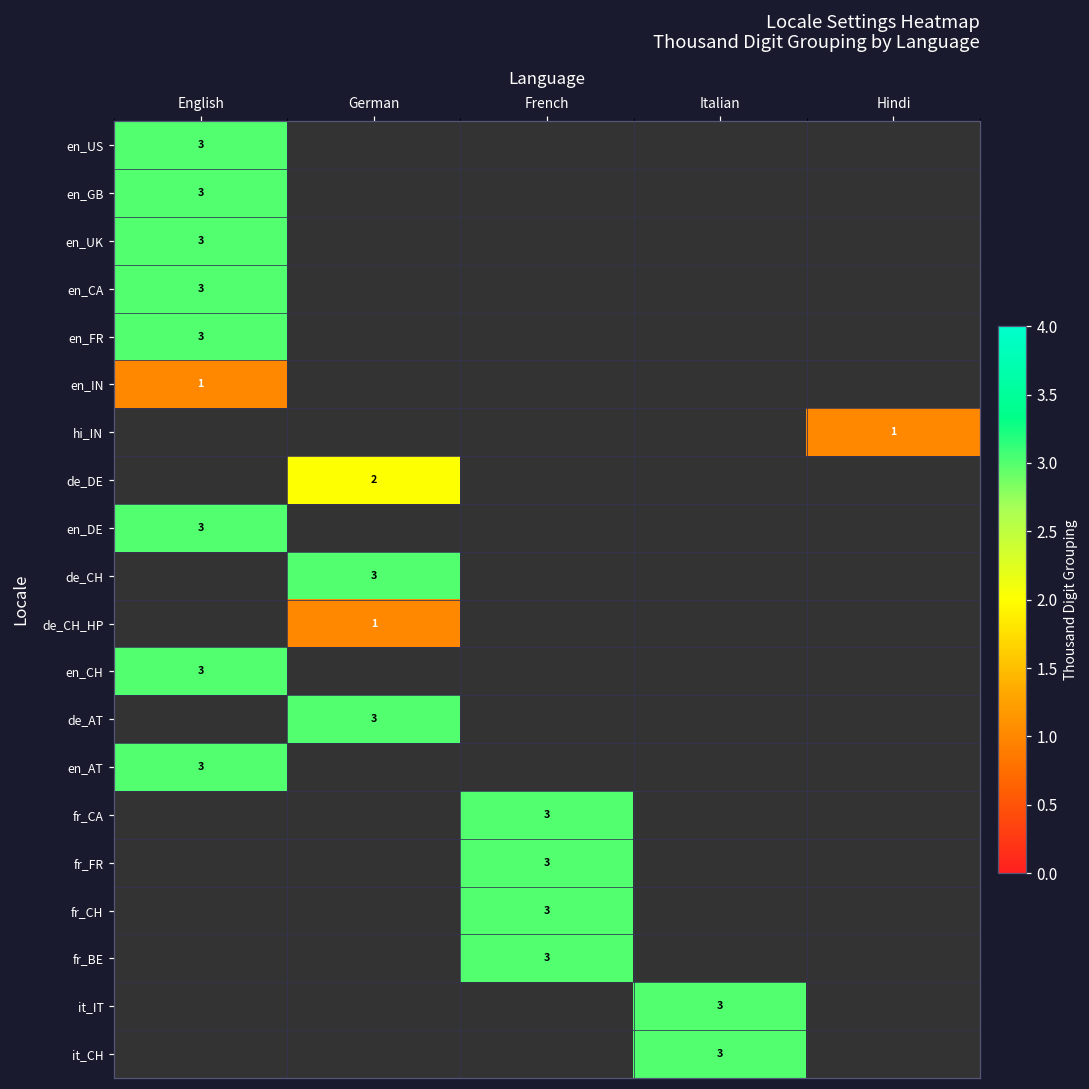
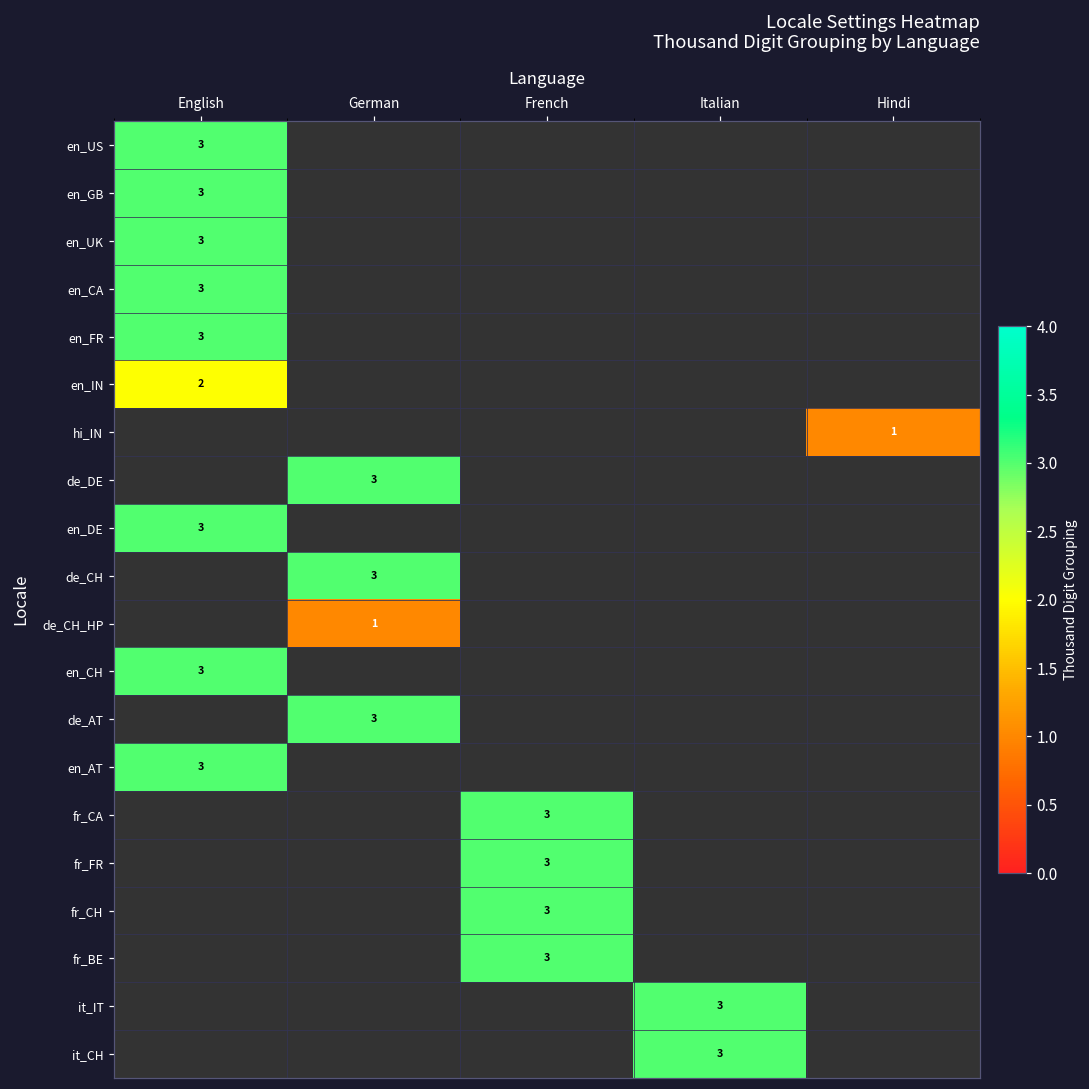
en_IN, English: 1 -> 2
de_DE, German: 2 -> 3
